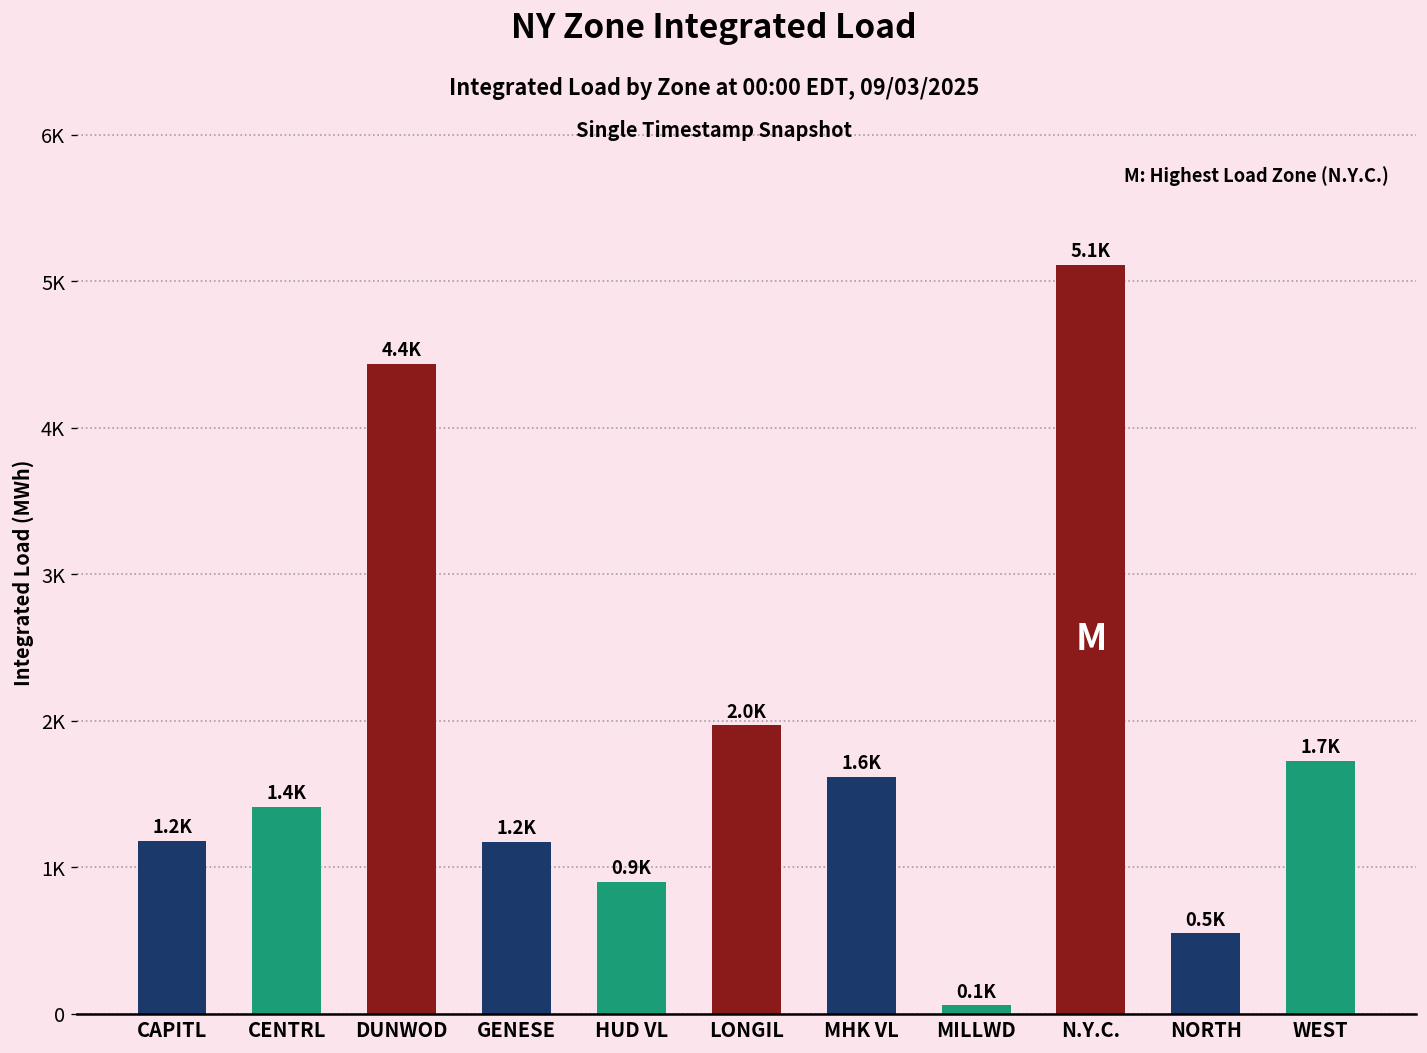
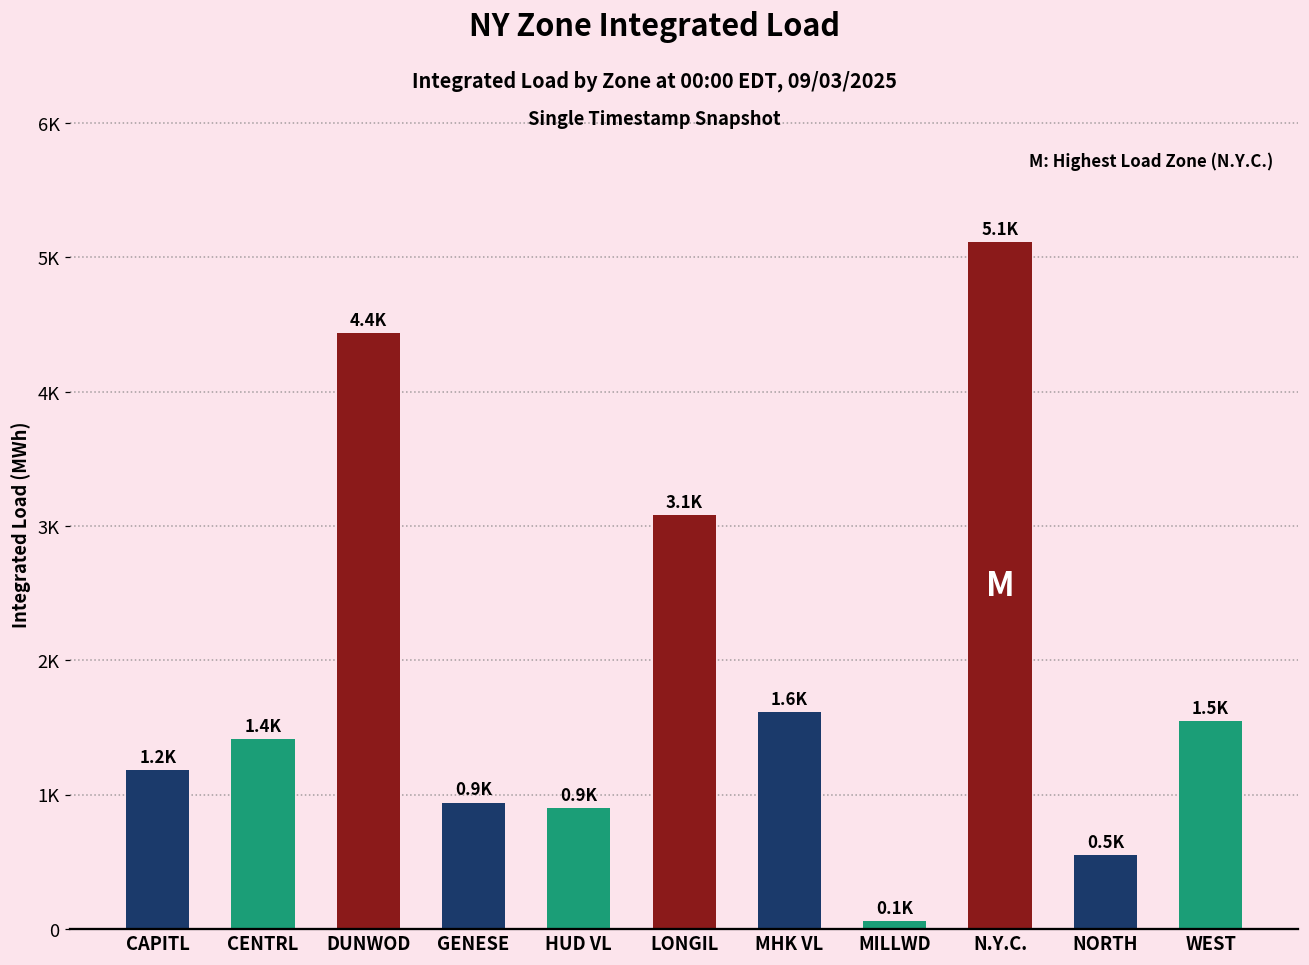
GENESE: 1.2K -> 0.9K
LONGIL: 2.0K -> 3.1K
WEST: 1.7K -> 1.5K
